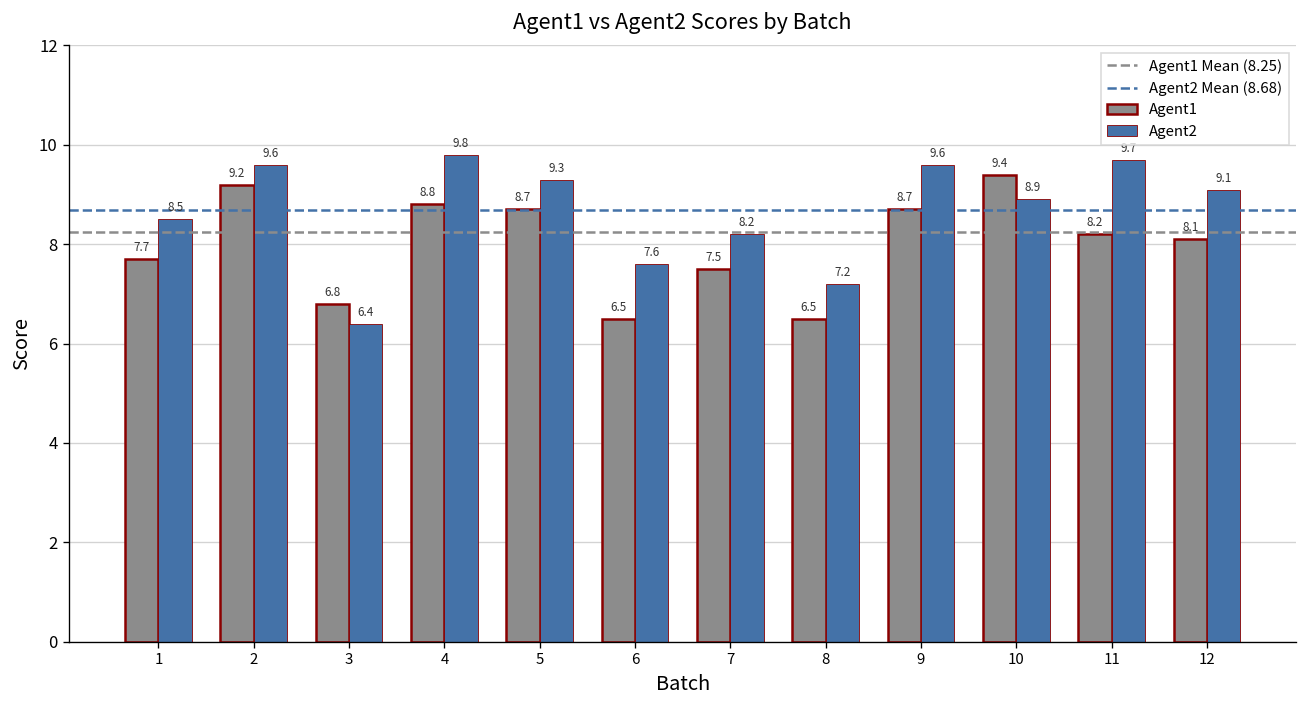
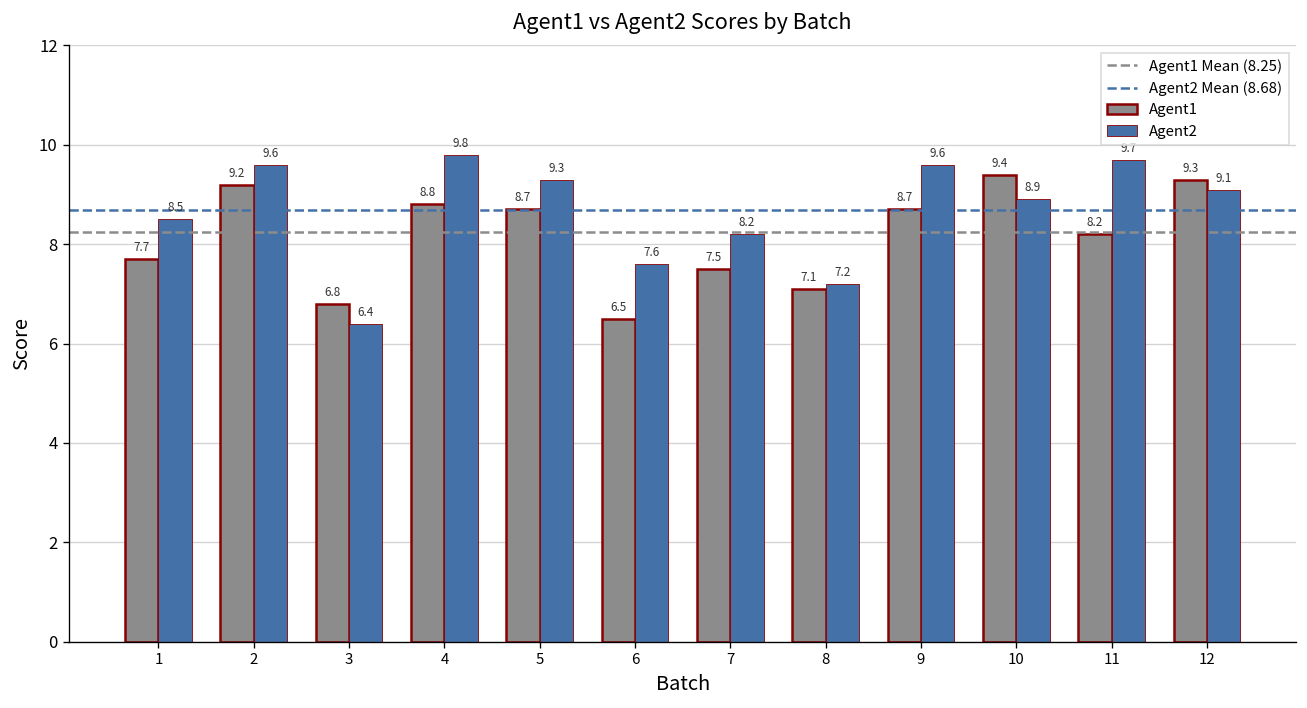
Agent1, 8: 6.5 -> 7.1
Agent1, 12: 8.1 -> 9.3
